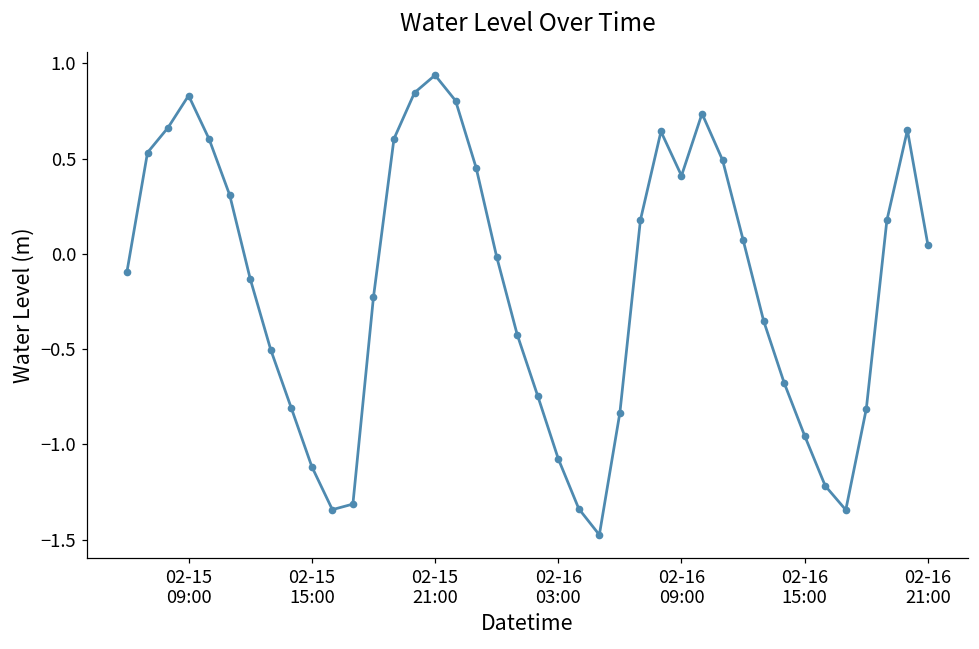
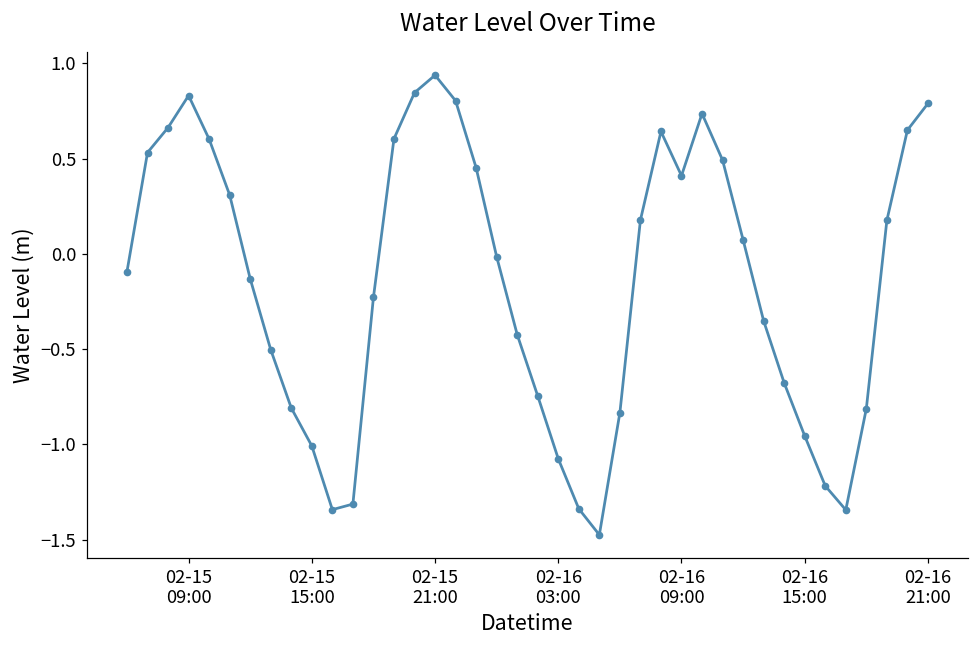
02-15 15:00: -1.12 -> -1.01
02-16 21:00: 0.05 -> 0.79
